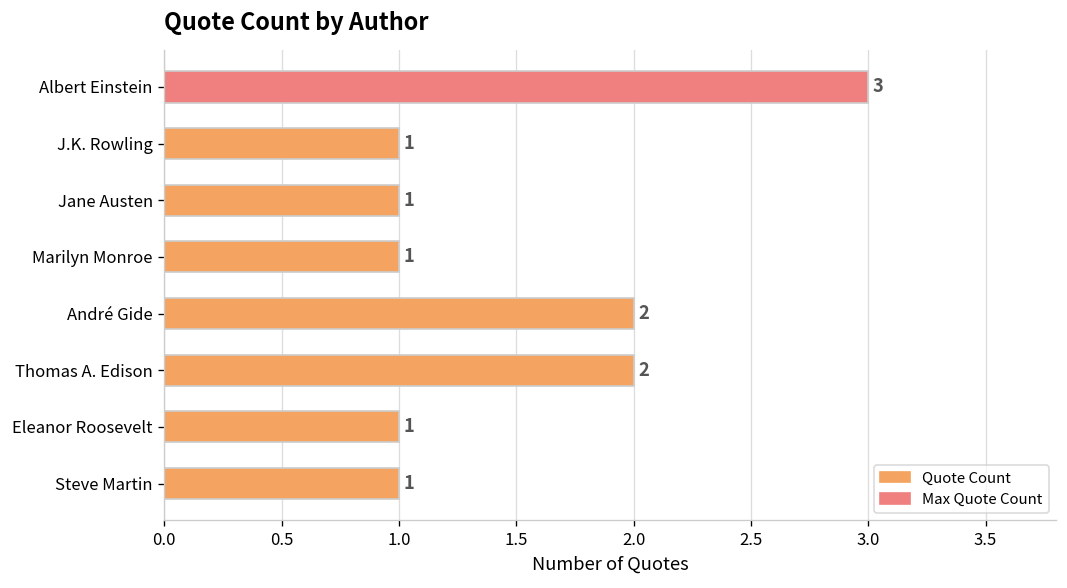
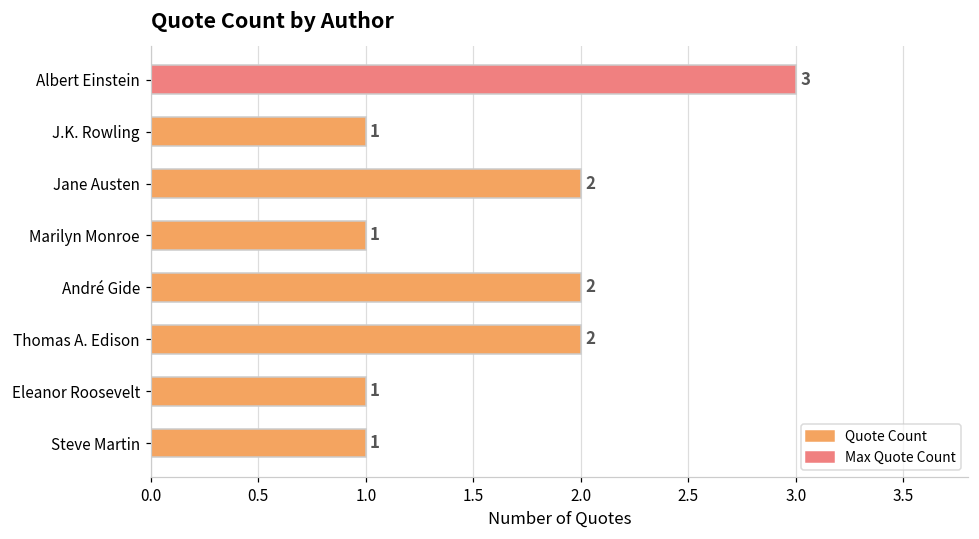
Jane Austen: 1 -> 2
